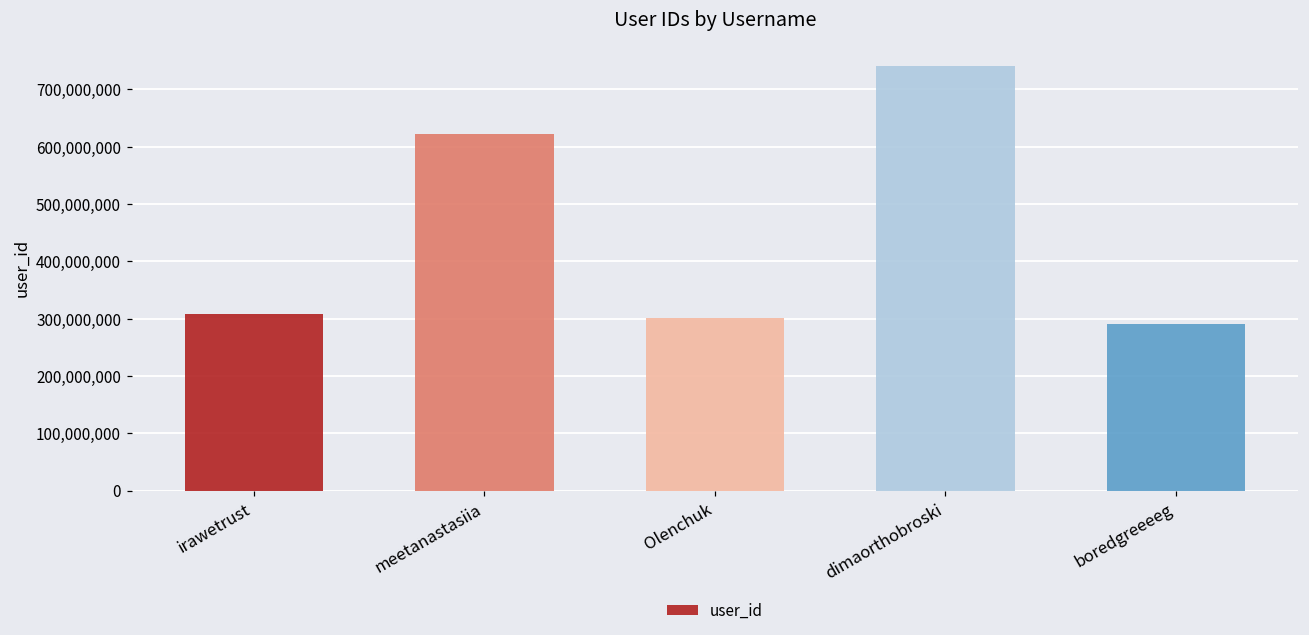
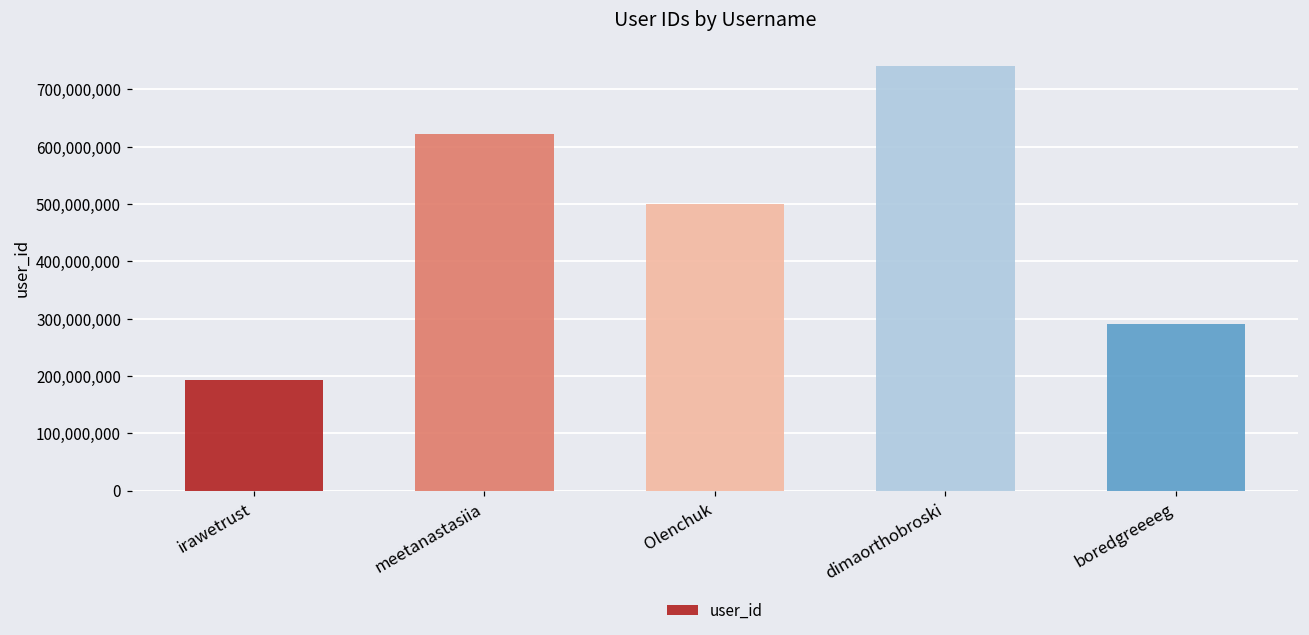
irawetrust: 310,000,000 -> 190,000,000
Olenchuk: 300,000,000 -> 500,000,000
